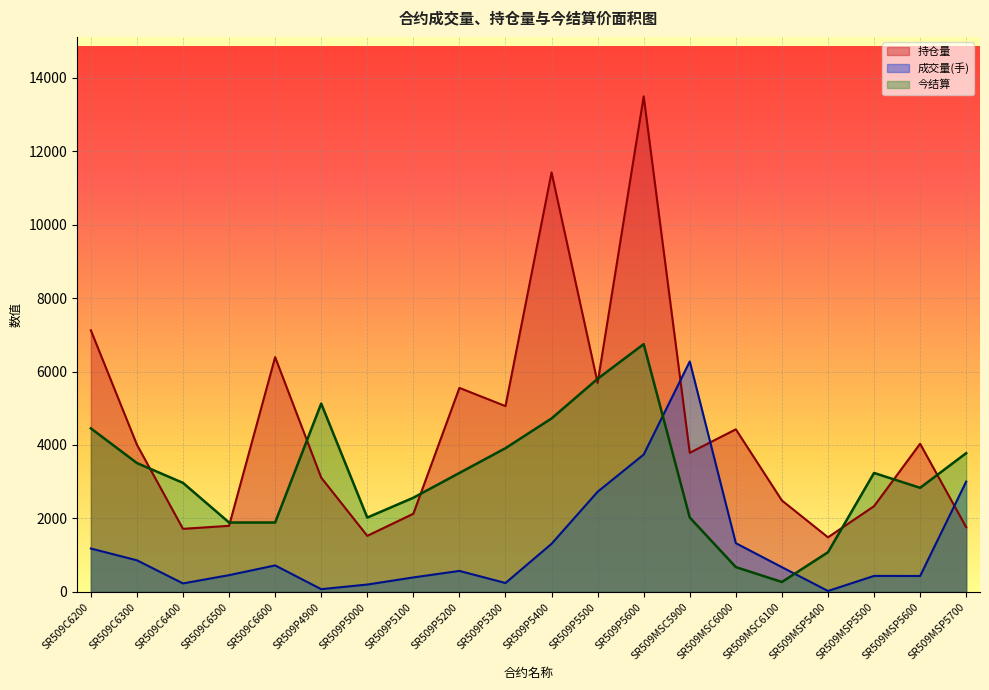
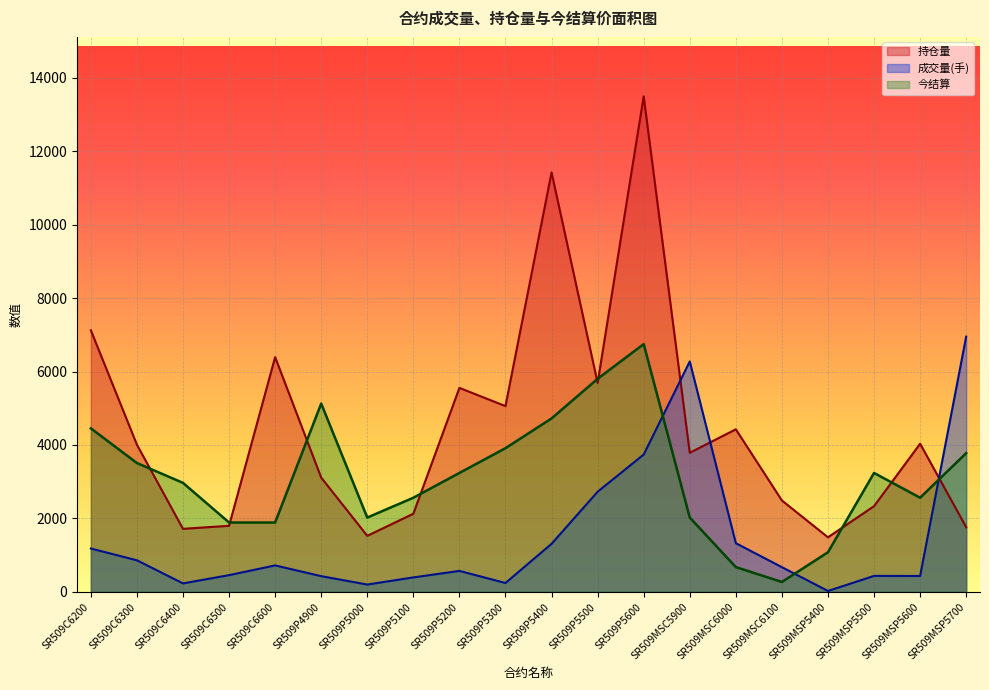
成交量(手), SR509P4900: 100 -> 400
今结算, SR509MSP5600: 2800 -> 2600
成交量(手), SR509MSP5700: 3000 -> 7000
